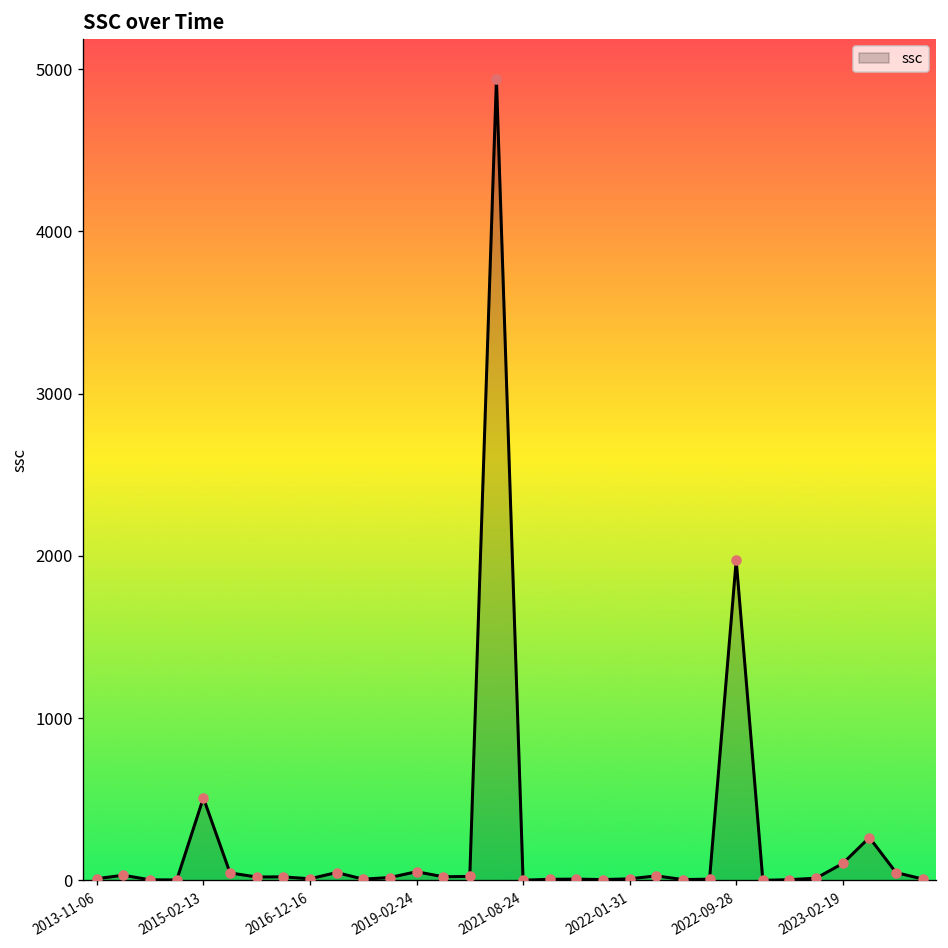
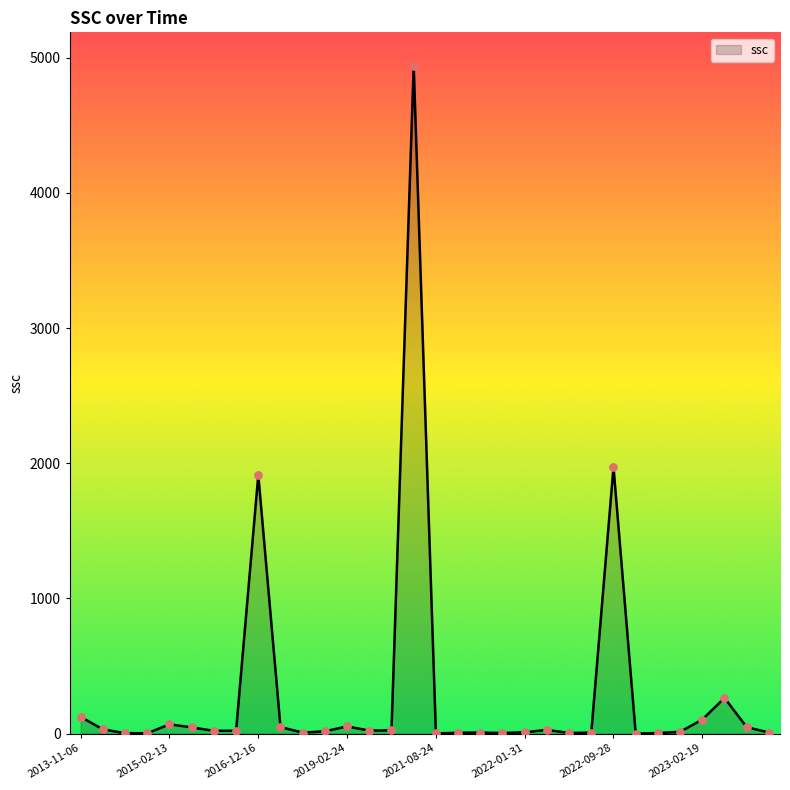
2013-11-06: 10 -> 120
2015-02-13: 510 -> 70
2016-12-16: 10 -> 1910
